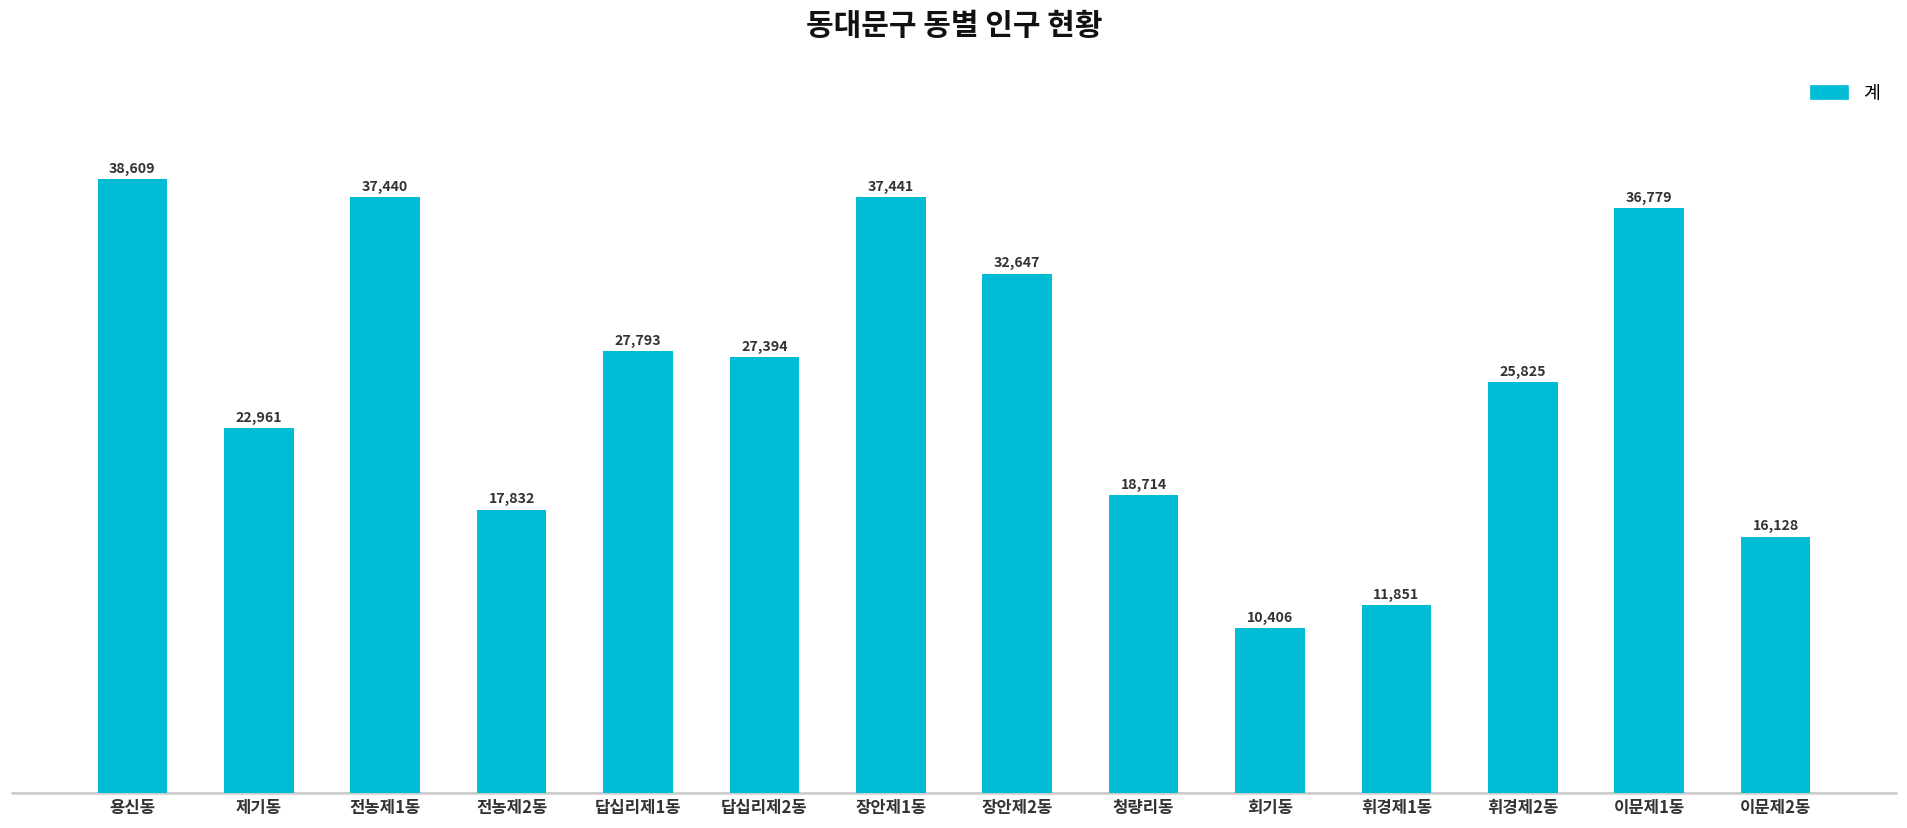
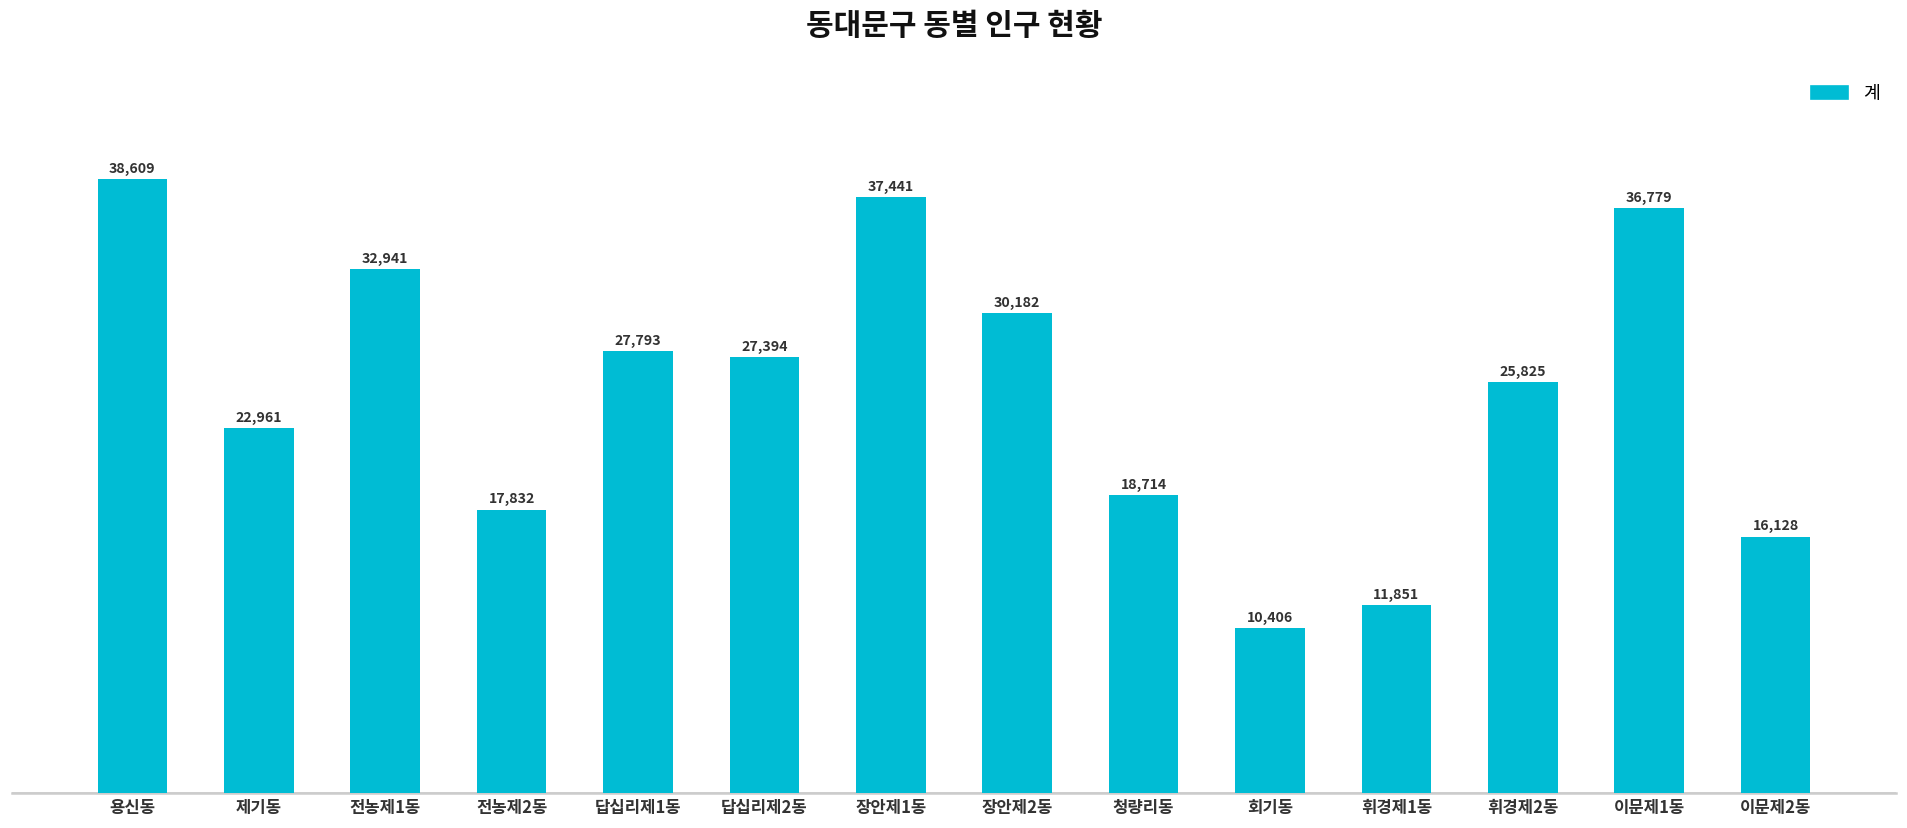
전농제1동: 37,440 -> 32,941
장안제2동: 32,647 -> 30,182
